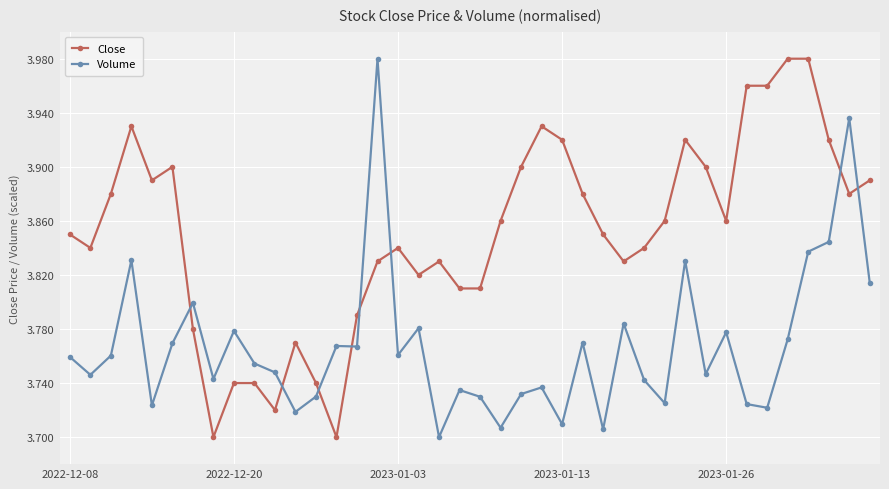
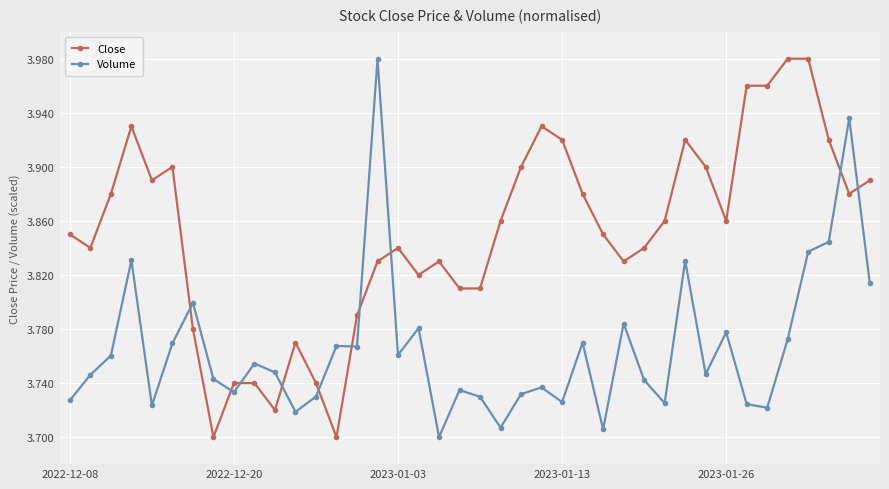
Volume, 2022-12-08: 3.759 -> 3.727
Volume, 2022-12-20: 3.779 -> 3.733
Volume, 2023-01-13: 3.710 -> 3.726
